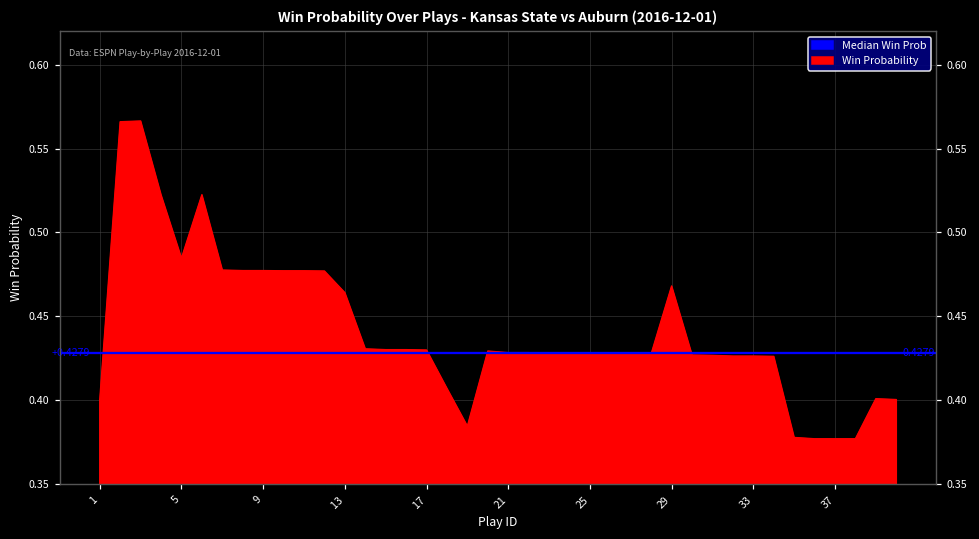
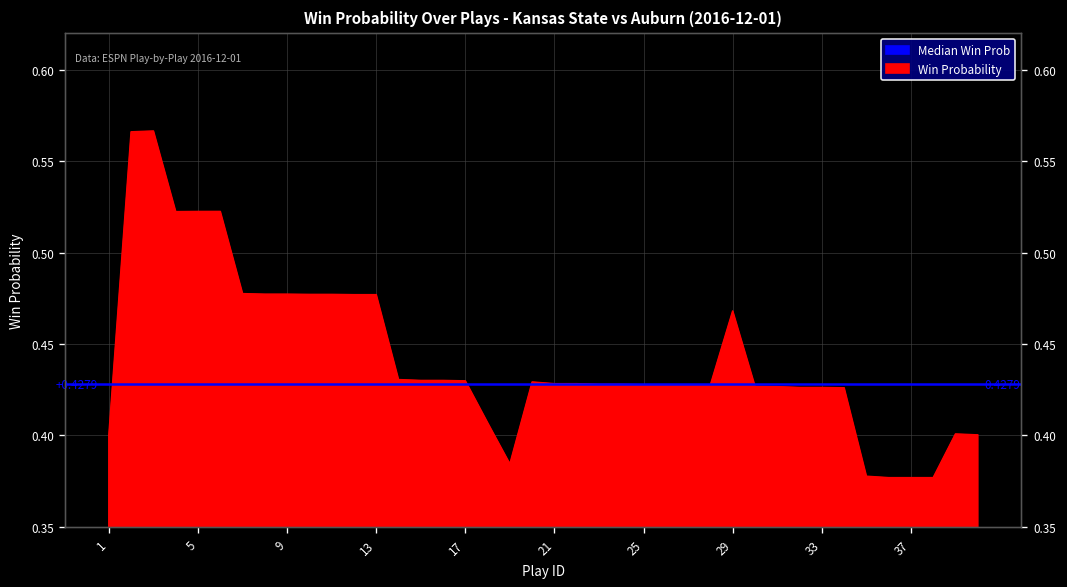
5: 0.485 -> 0.522
13: 0.464 -> 0.477
